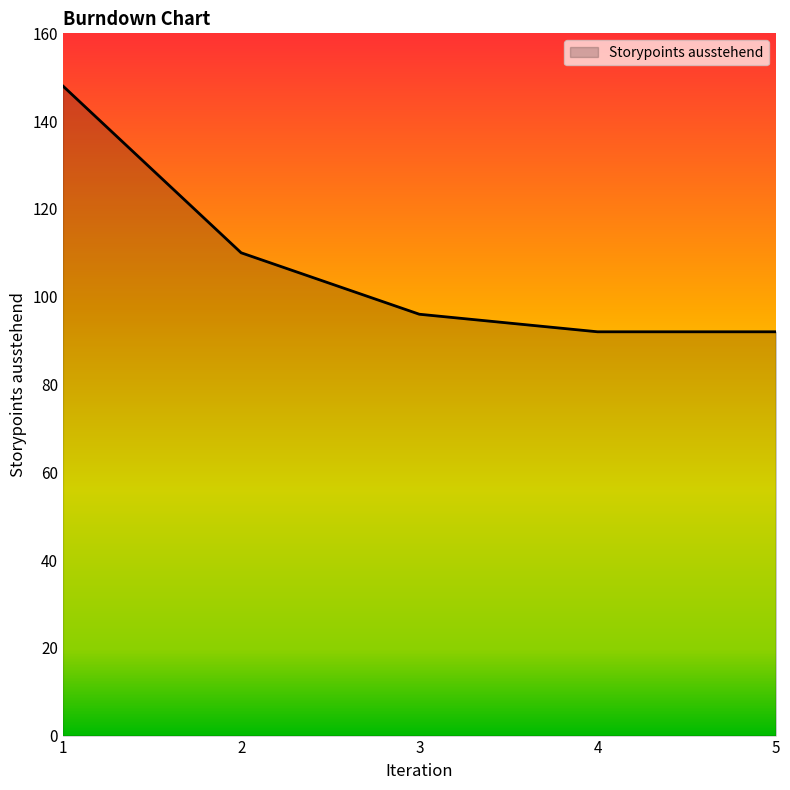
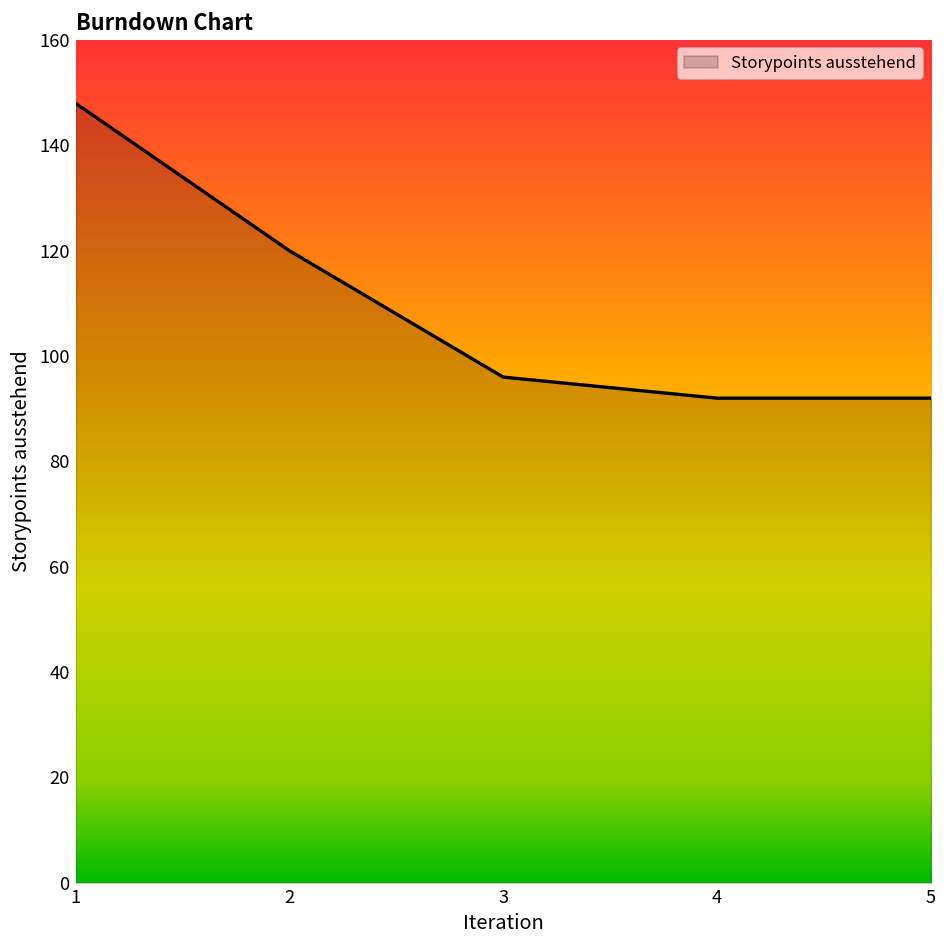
2: 110 -> 120
